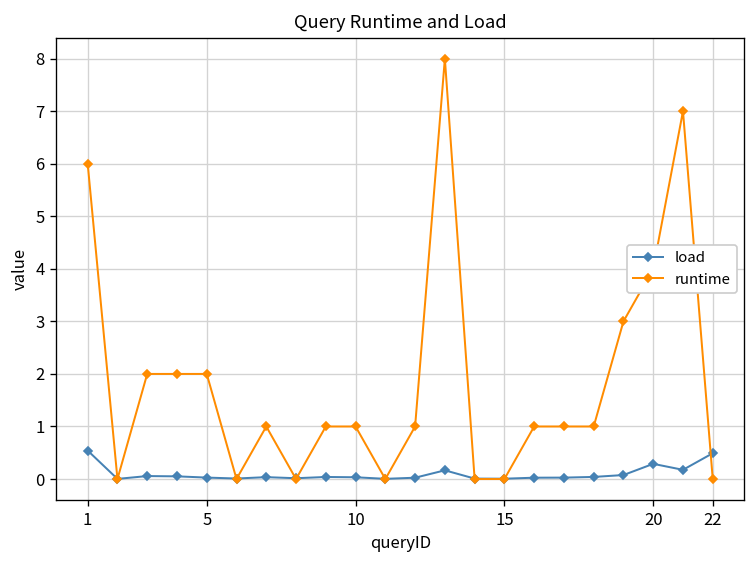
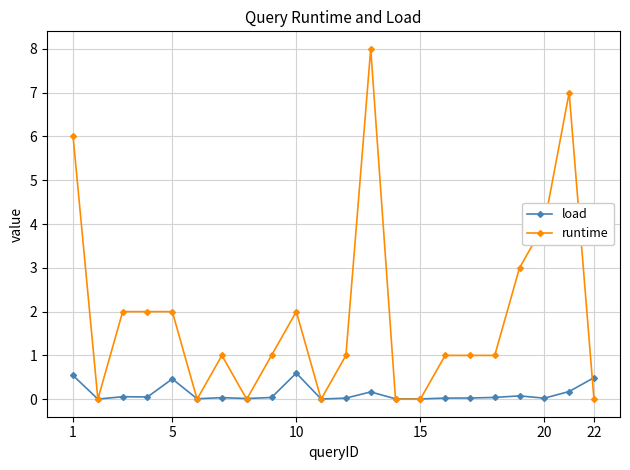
load, 5: 0.0 -> 0.5
load, 10: 0.0 -> 0.6
runtime, 10: 1 -> 2
load, 20: 0.3 -> 0.0
